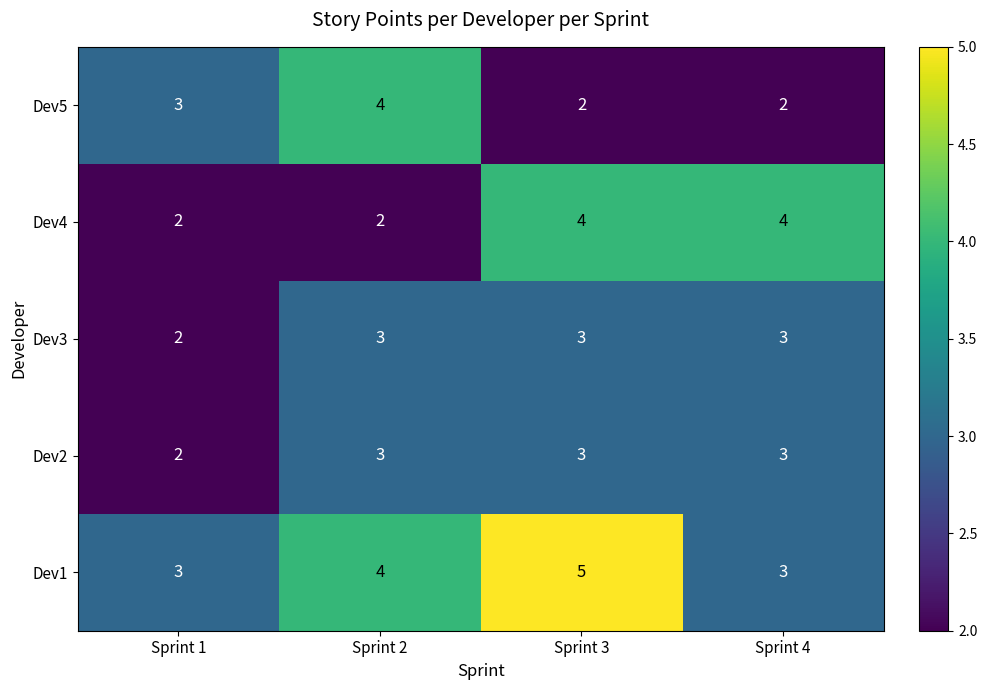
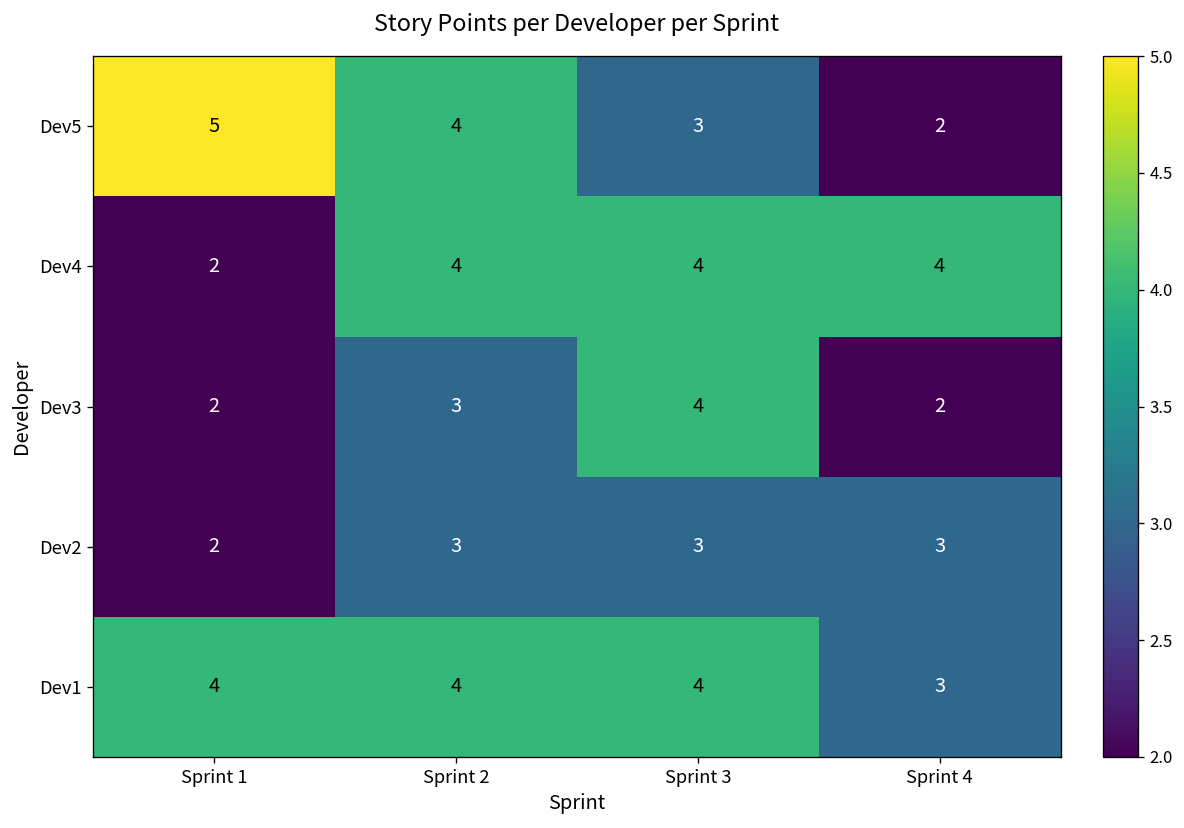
Dev5, Sprint 1: 3 -> 5
Dev5, Sprint 3: 2 -> 3
Dev4, Sprint 2: 2 -> 4
Dev3, Sprint 3: 3 -> 4
Dev3, Sprint 4: 3 -> 2
Dev1, Sprint 1: 3 -> 4
Dev1, Sprint 3: 5 -> 4
